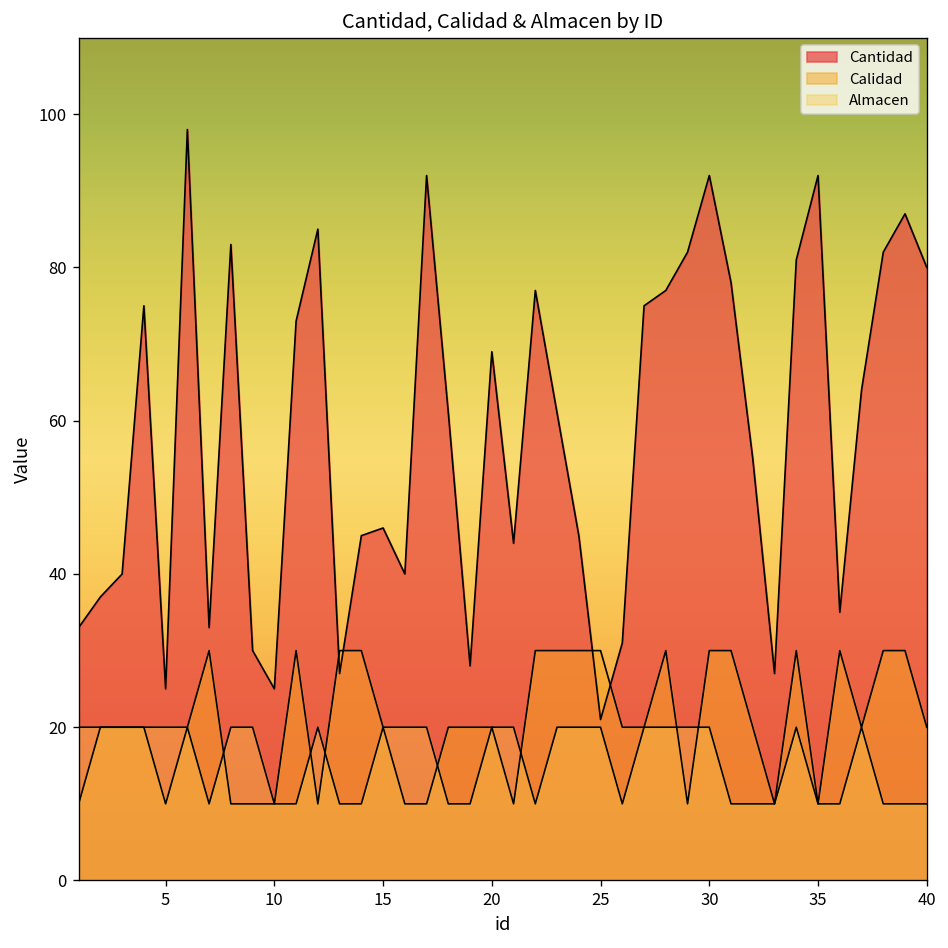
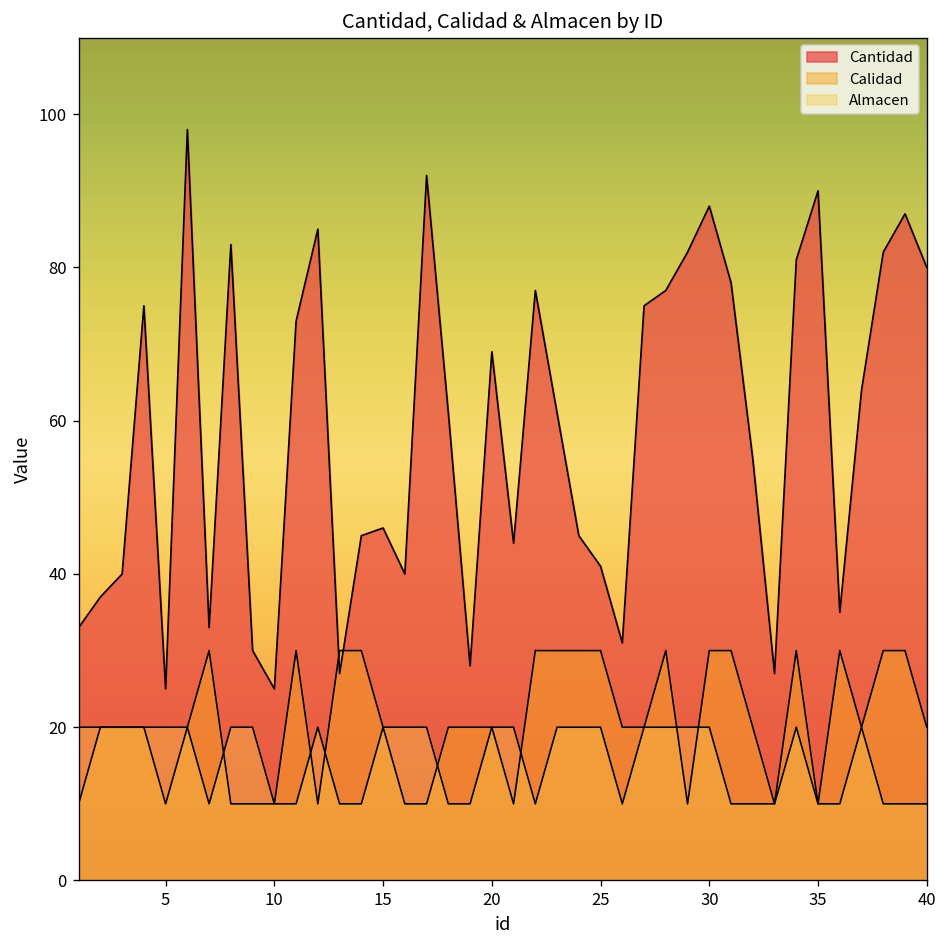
Cantidad, 25: 21 -> 41
Cantidad, 30: 92 -> 88
Cantidad, 35: 92 -> 90
